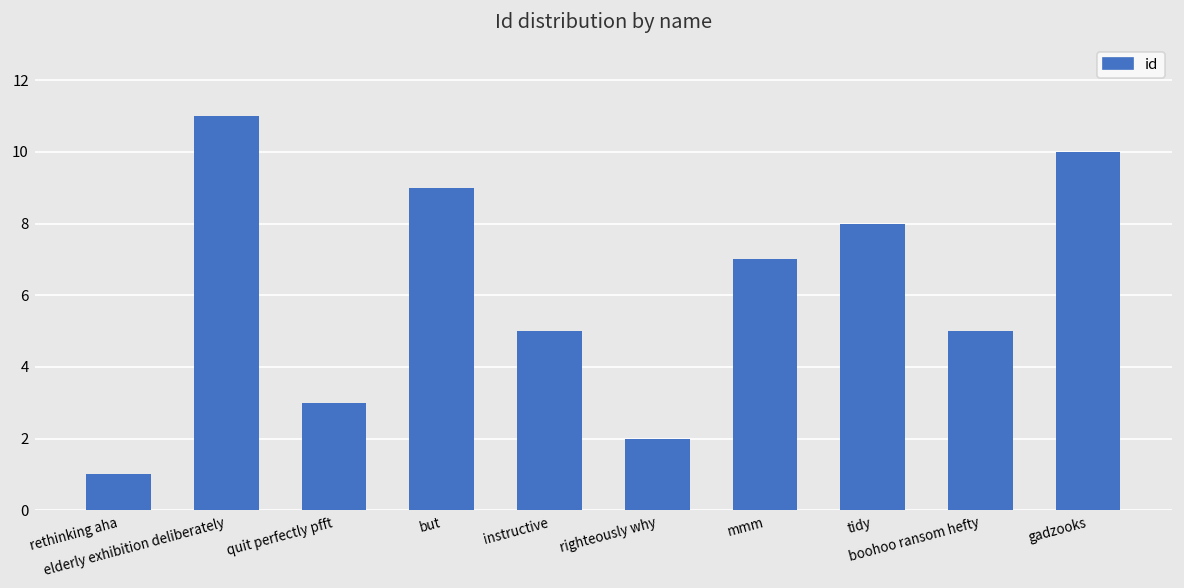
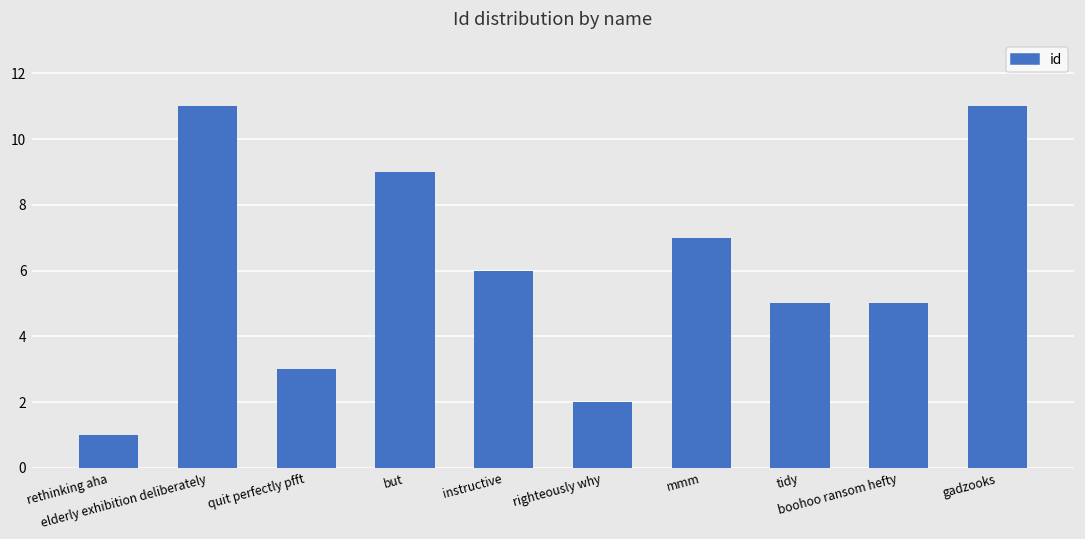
instructive: 5 -> 6
tidy: 8 -> 5
gadzooks: 10 -> 11
